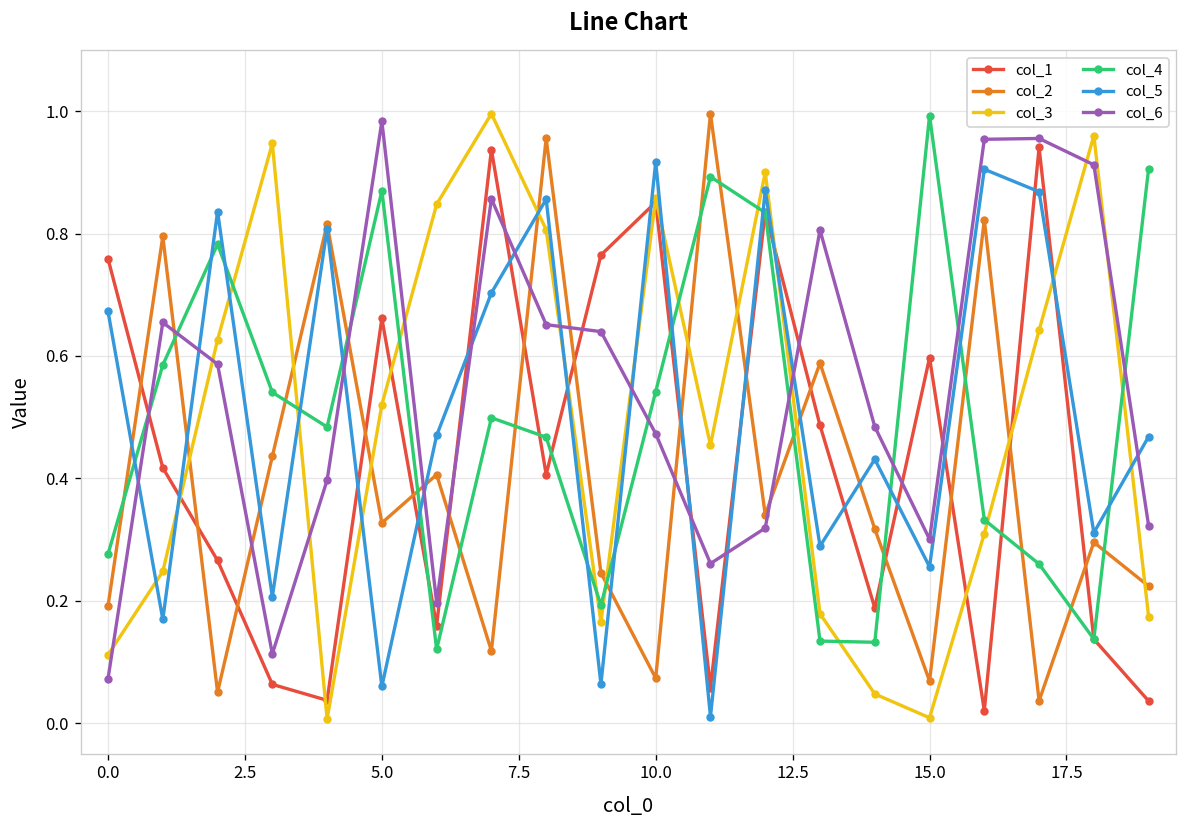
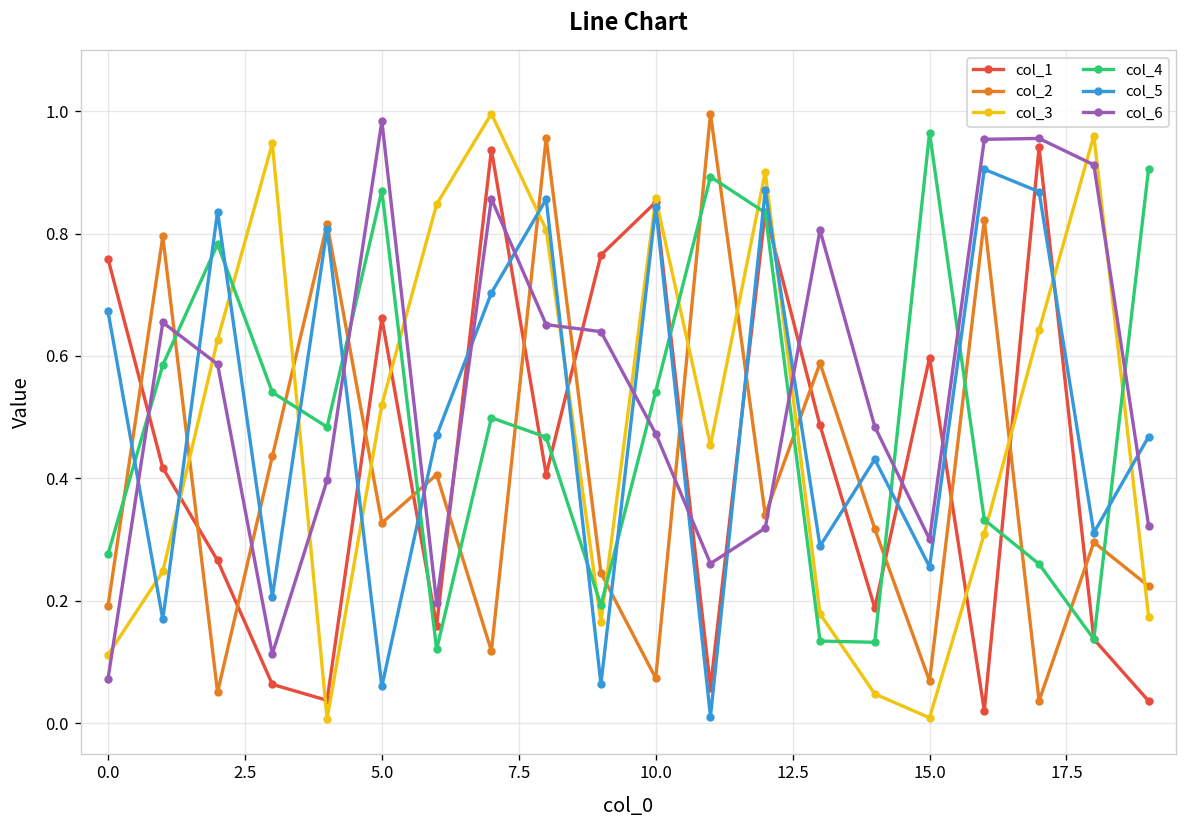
col_5, 10.0: 0.92 -> 0.84
col_4, 15.0: 0.99 -> 0.97
